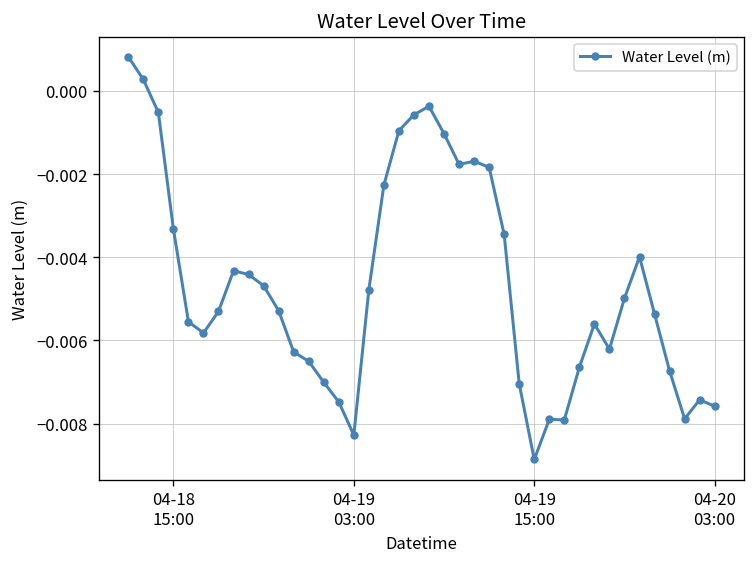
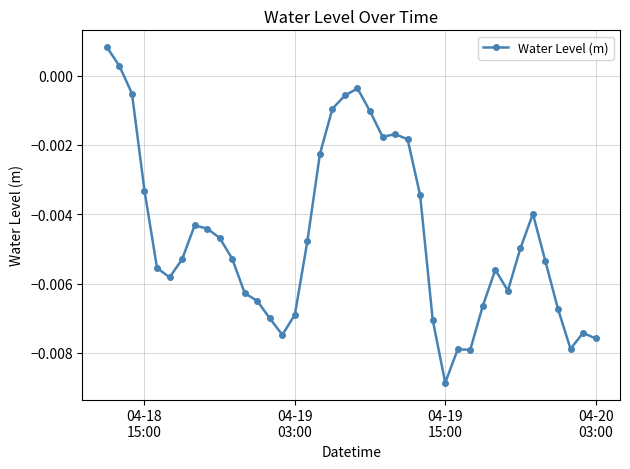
04-19 03:00: -0.0083 -> -0.0069
